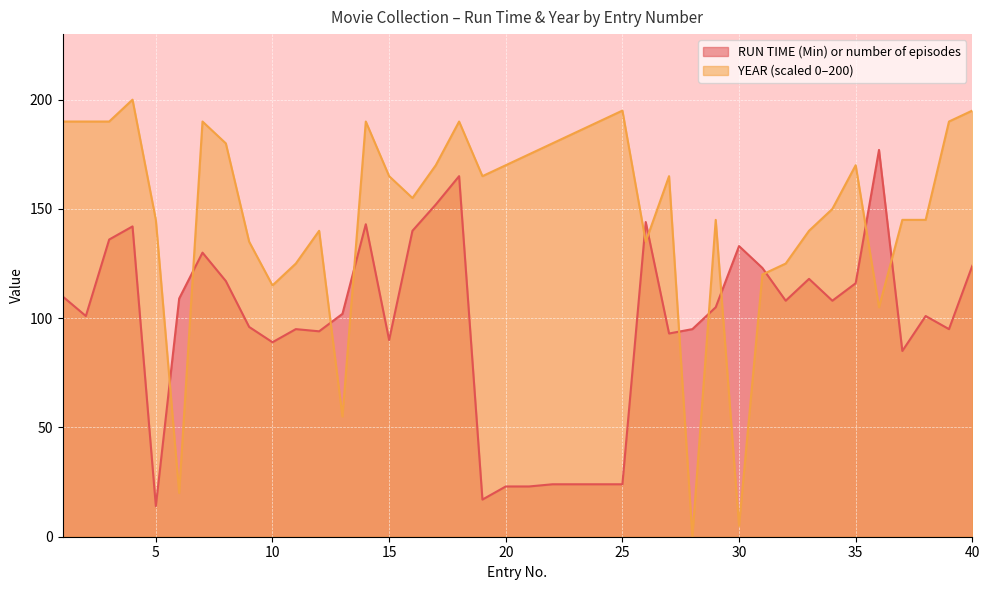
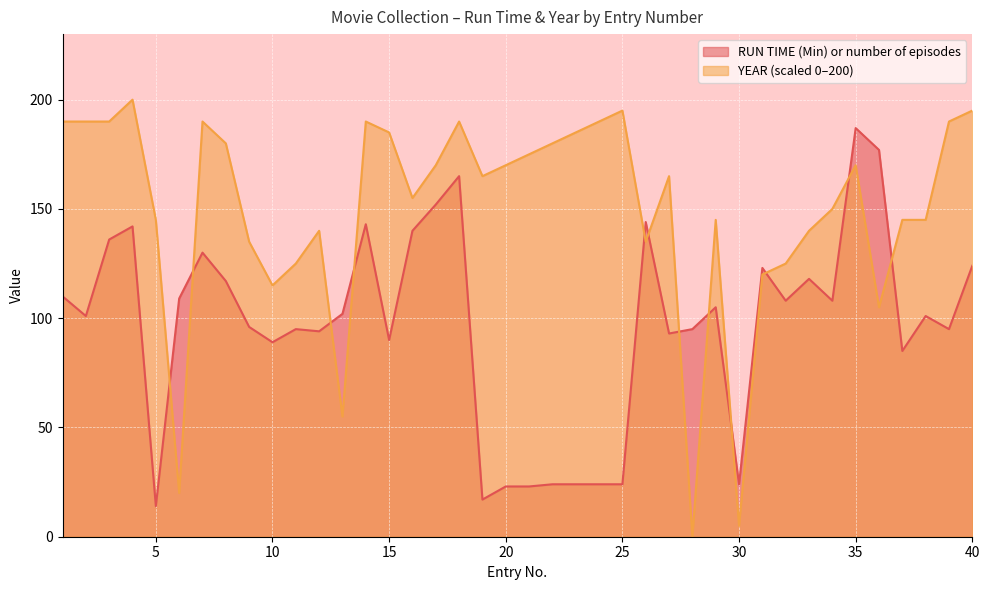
YEAR (scaled 0–200), 15: 165 -> 185
RUN TIME (Min) or number of episodes, 30: 133 -> 24
RUN TIME (Min) or number of episodes, 35: 116 -> 187
